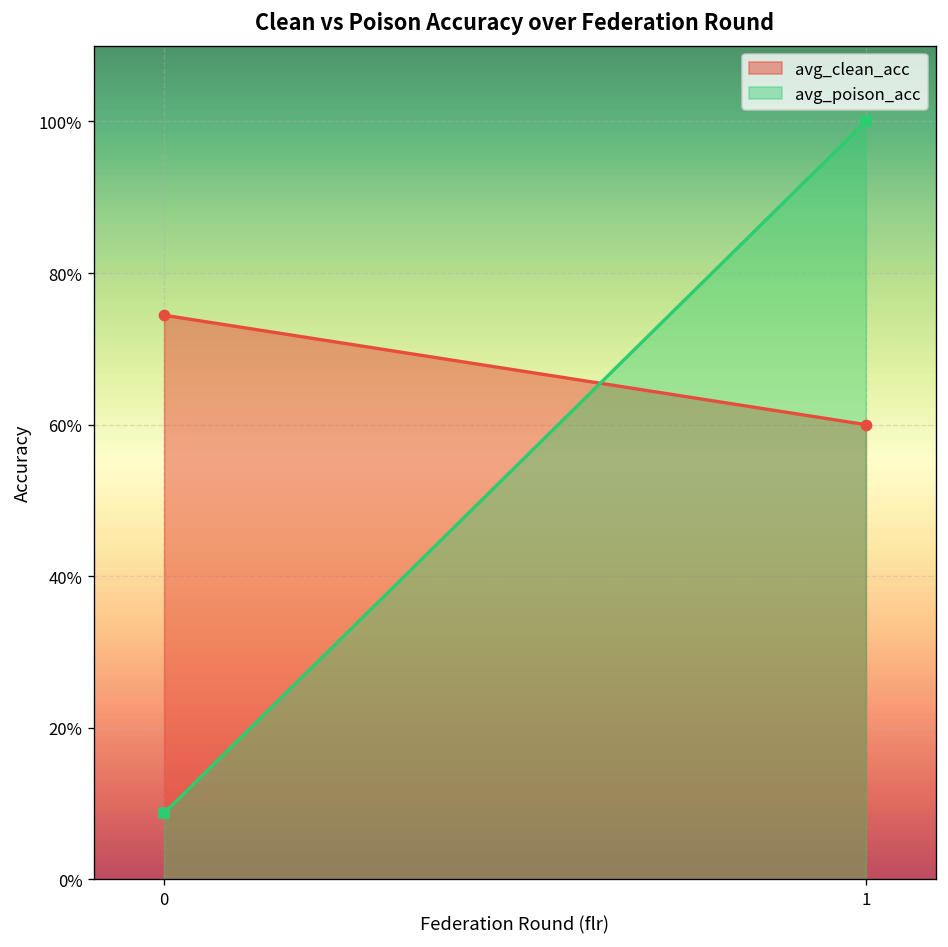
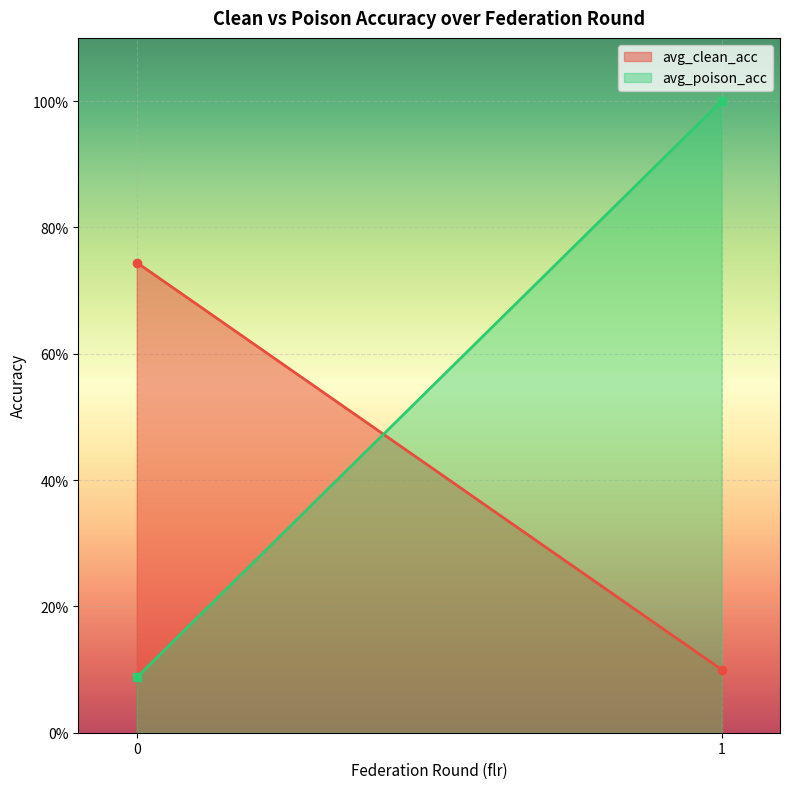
avg_clean_acc, 1: 60% -> 10%
